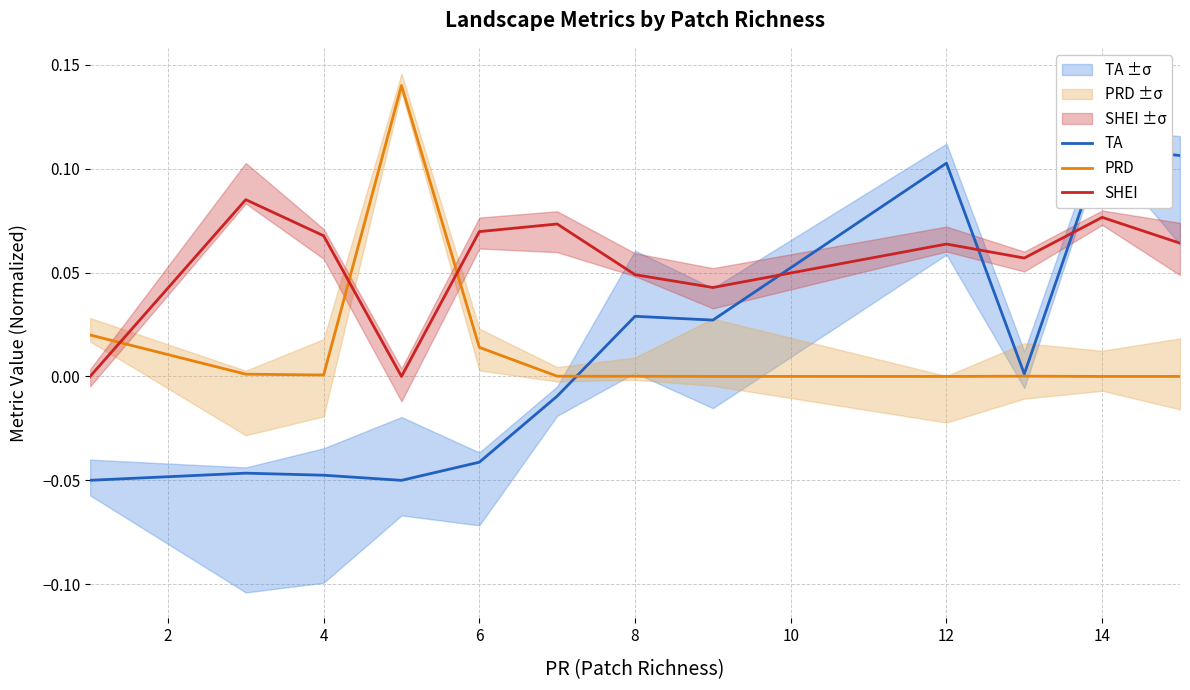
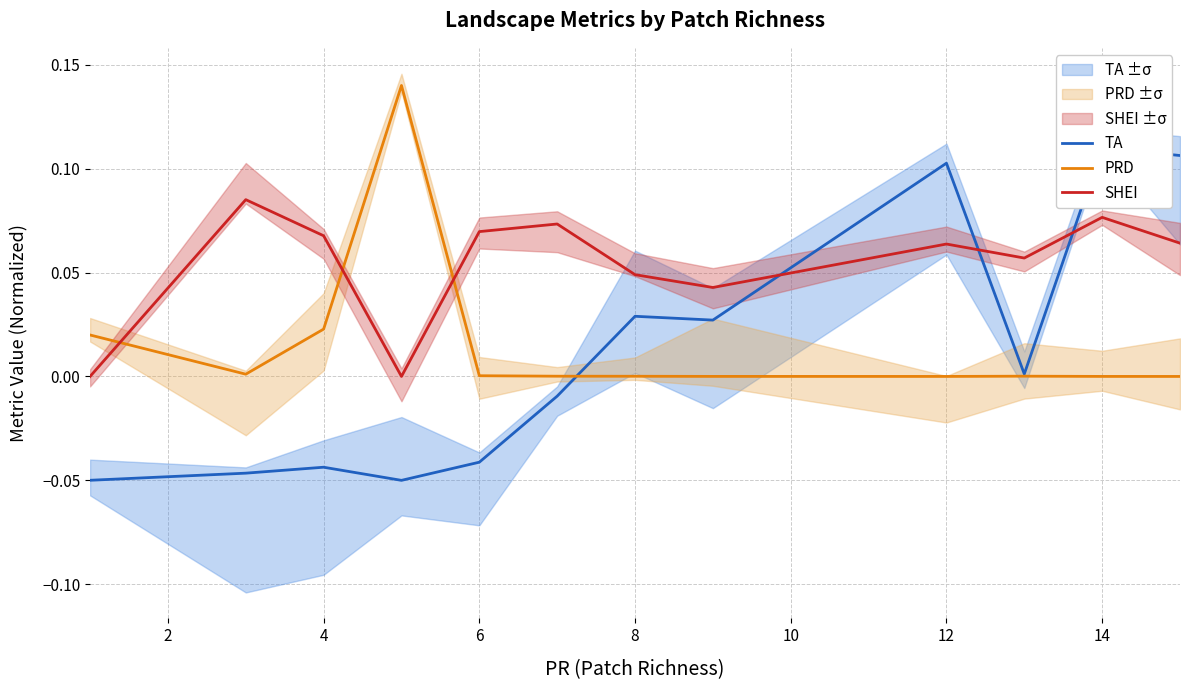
TA, 4: -0.048 -> -0.044
PRD, 4: 0.001 -> 0.023
PRD, 6: 0.014 -> 0.000
